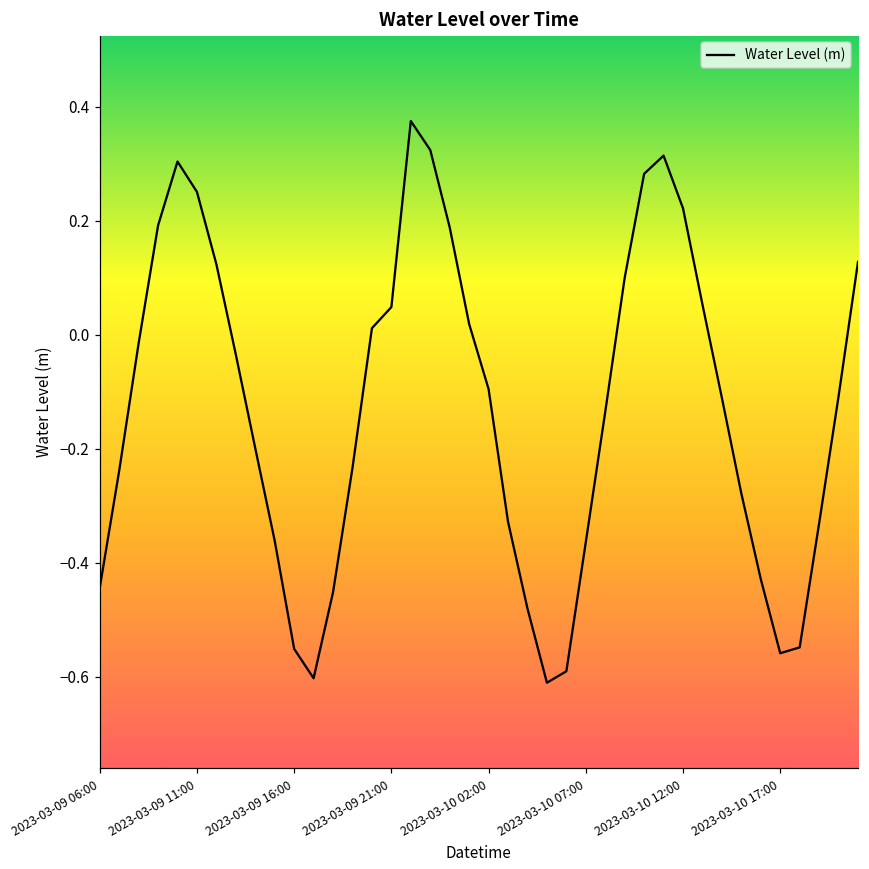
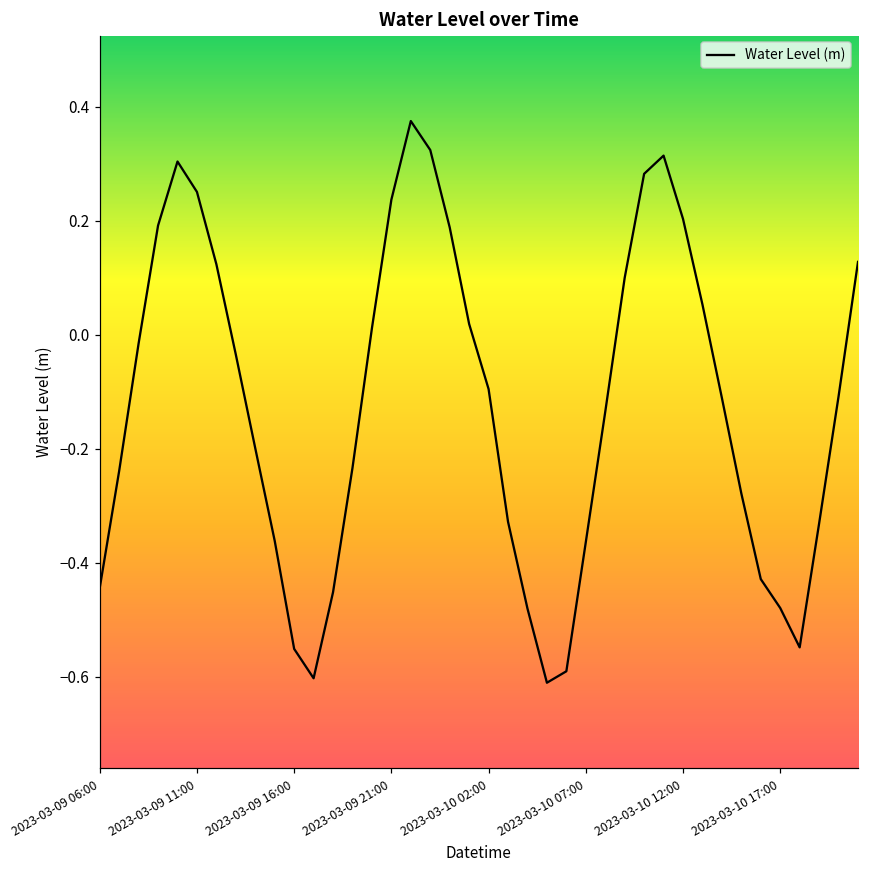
2023-03-09 21:00: 0.05 -> 0.24
2023-03-10 12:00: 0.22 -> 0.20
2023-03-10 17:00: -0.56 -> -0.48
